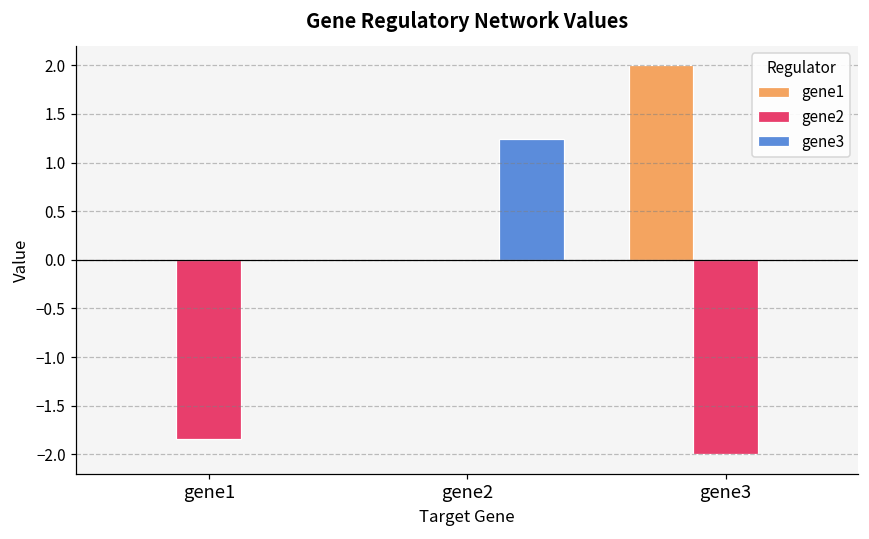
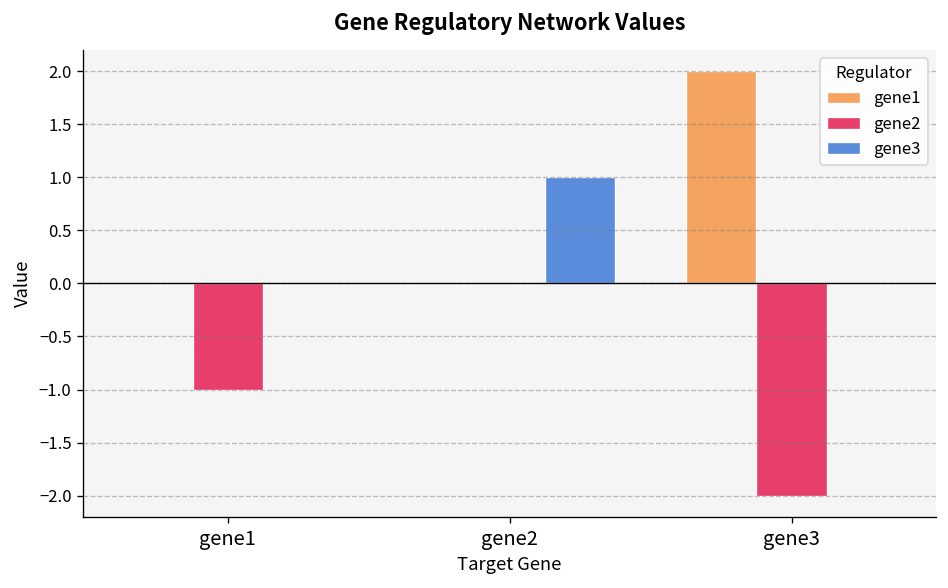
gene2, gene1: -1.8 -> -1.0
gene3, gene2: 1.2 -> 1.0
